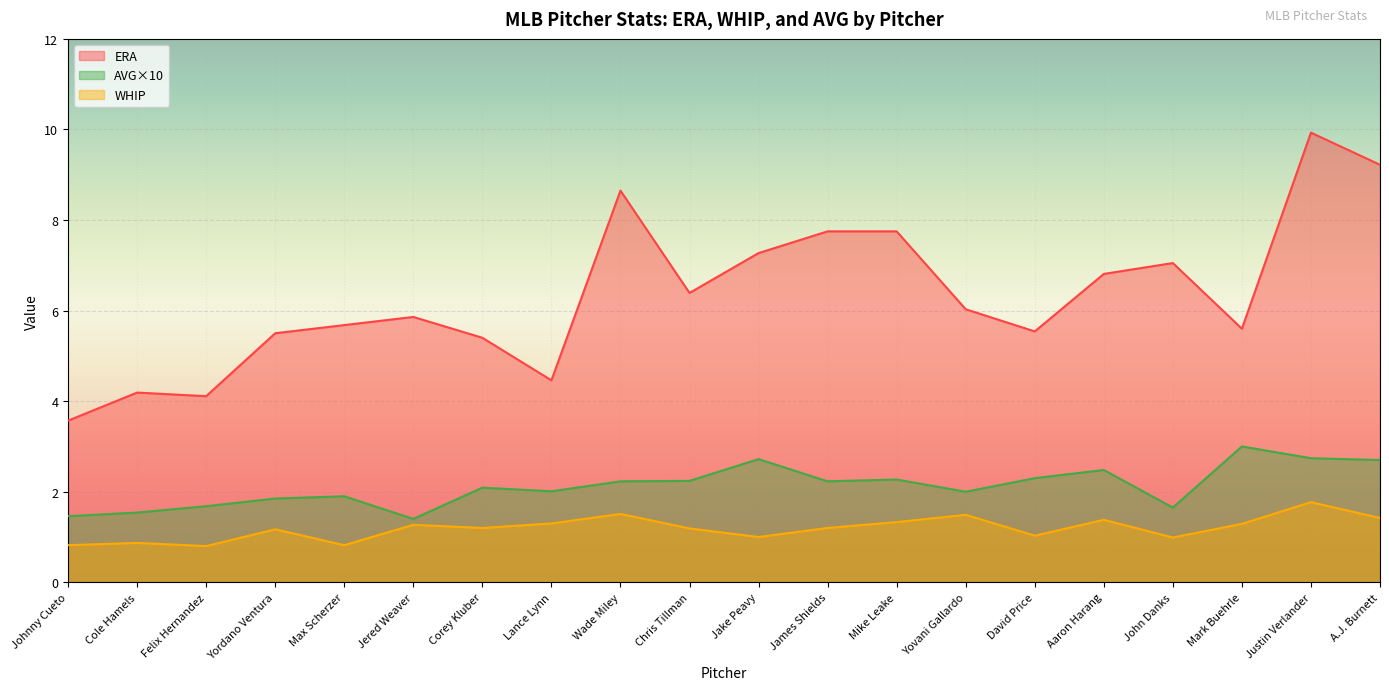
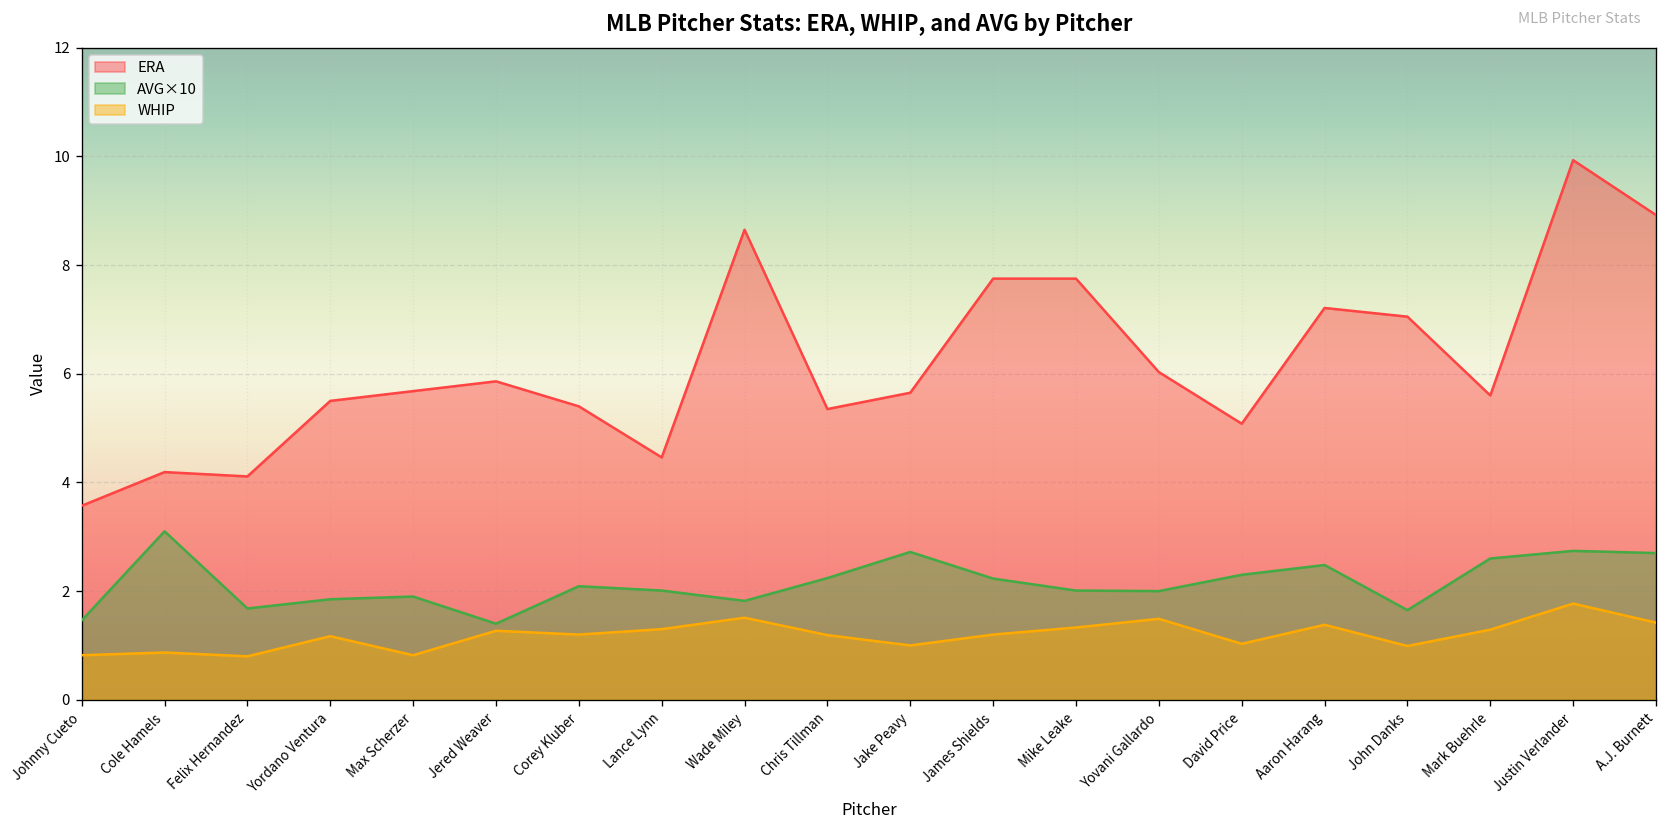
AVG×10, Cole Hamels: 1.5 -> 3.1
AVG×10, Wade Miley: 2.2 -> 1.8
ERA, Chris Tillman: 6.4 -> 5.4
ERA, Jake Peavy: 7.3 -> 5.7
AVG×10, Mike Leake: 2.3 -> 2.0
ERA, David Price: 5.5 -> 5.1
ERA, Aaron Harang: 6.8 -> 7.2
AVG×10, Mark Buehrle: 3.0 -> 2.6
ERA, A.J. Burnett: 9.2 -> 8.9
